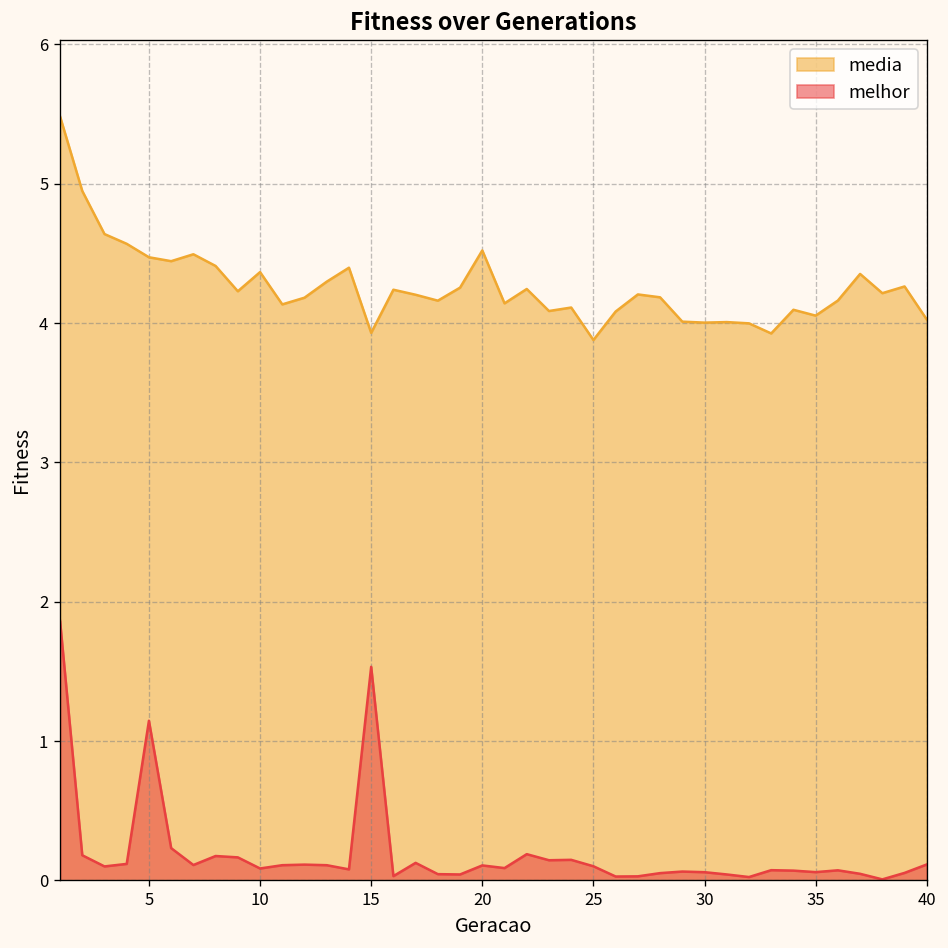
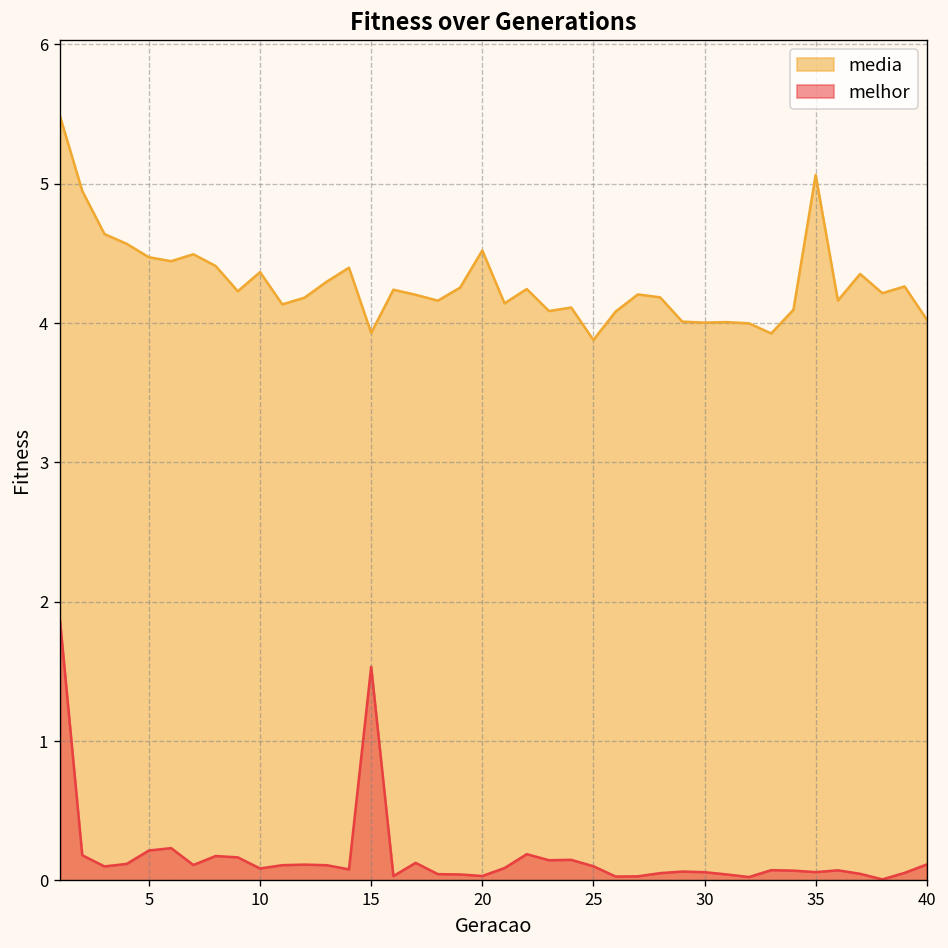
melhor, 5: 1.15 -> 0.22
melhor, 20: 0.11 -> 0.03
media, 35: 4.05 -> 5.06
